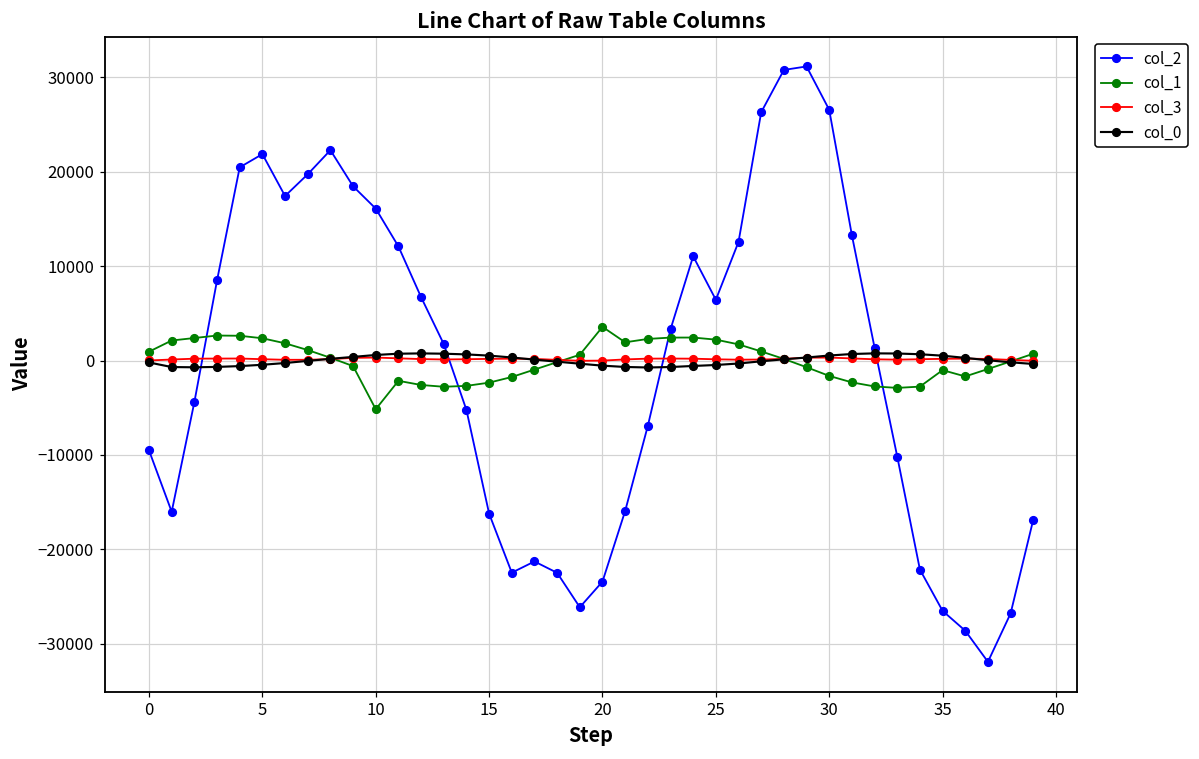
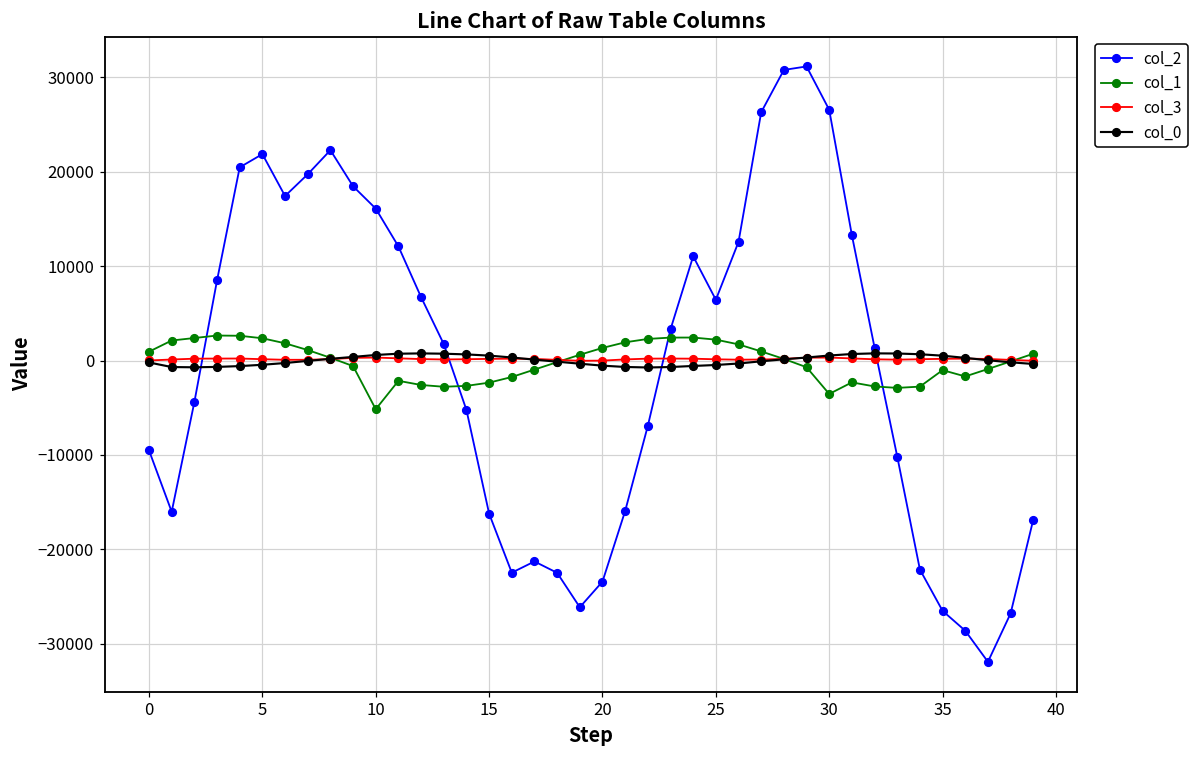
col_1, 20: 4000 -> 1000
col_1, 30: -2000 -> -4000
